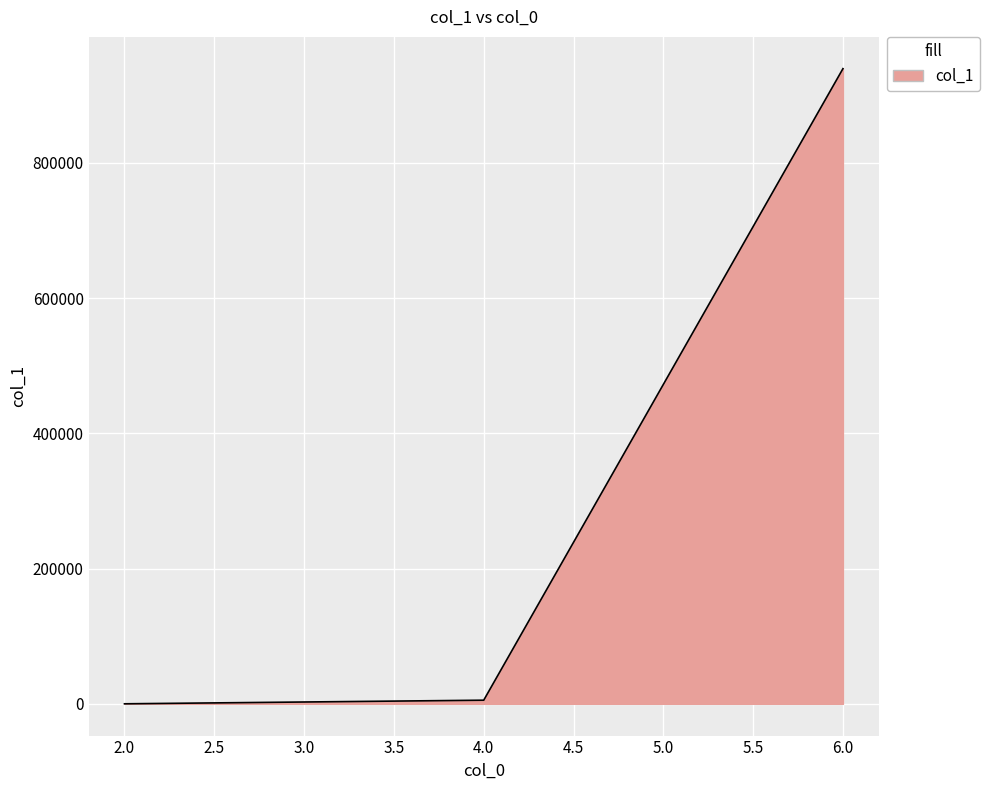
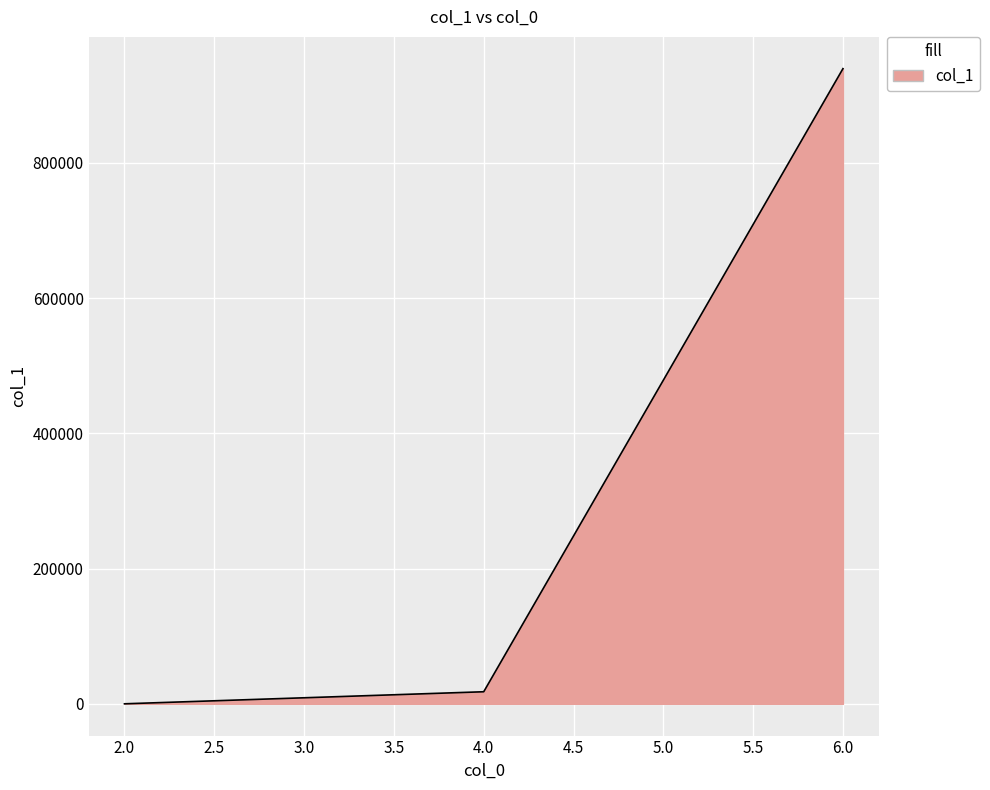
4.0: 10000 -> 20000
